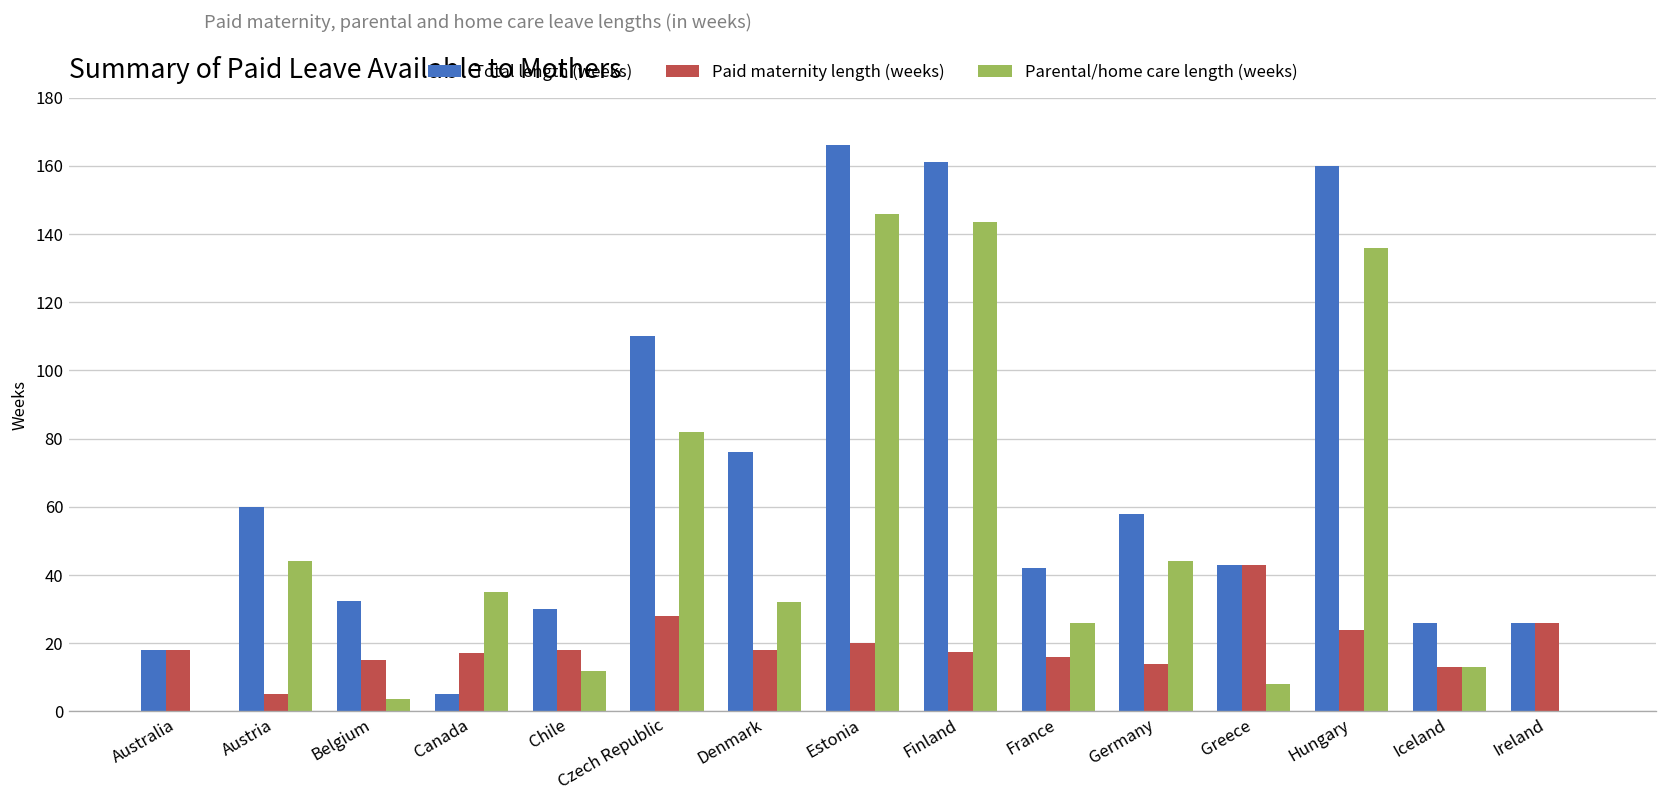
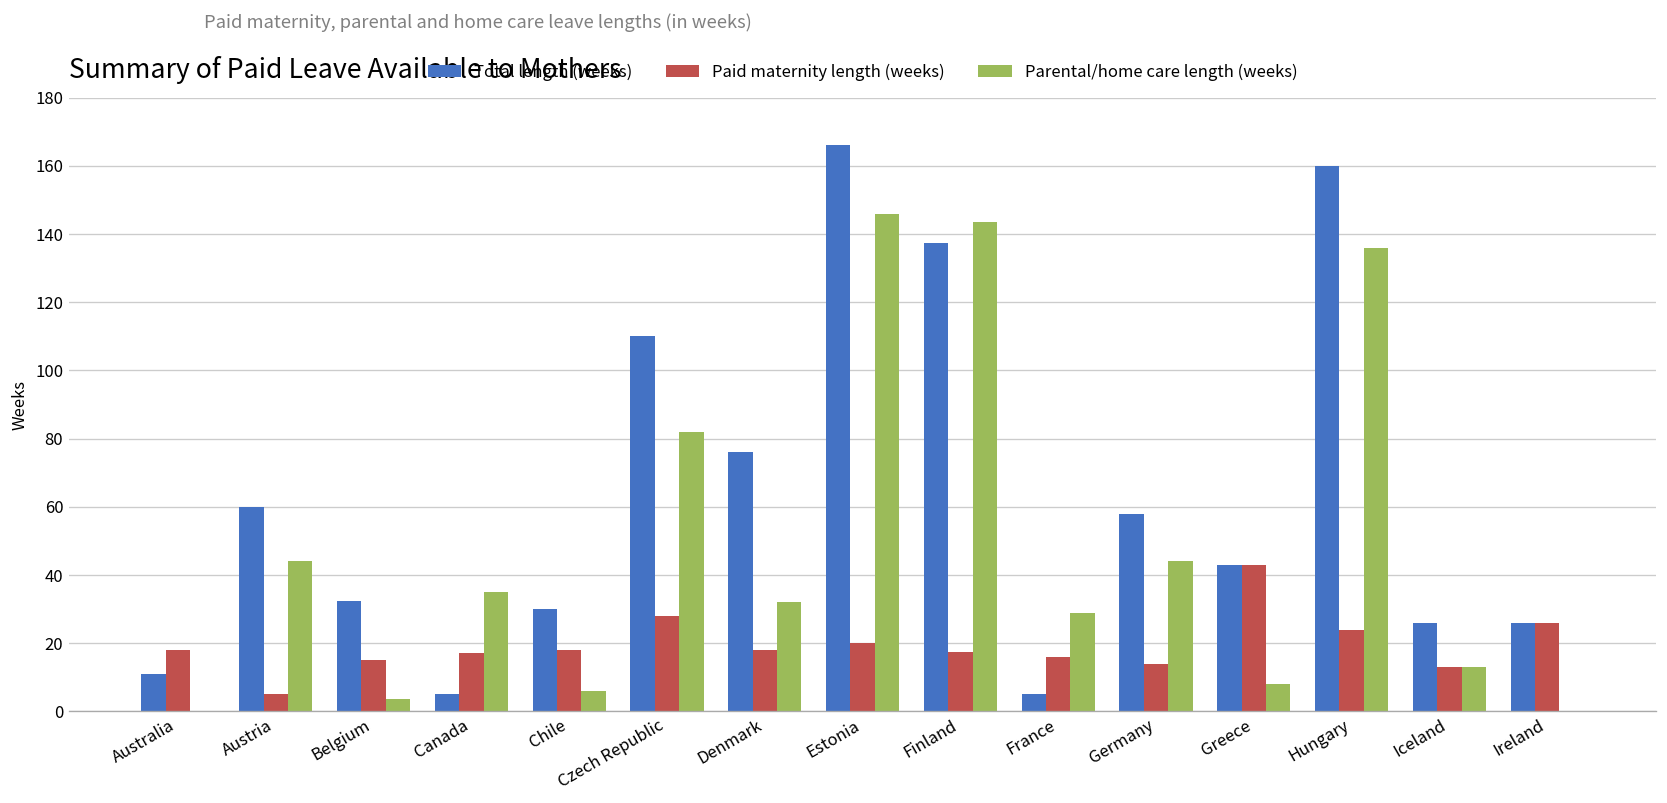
Total length (weeks), Australia: 18 -> 11
Parental/home care length (weeks), Chile: 12 -> 6
Total length (weeks), Finland: 161 -> 137
Total length (weeks), France: 42 -> 5
Parental/home care length (weeks), France: 26 -> 29
